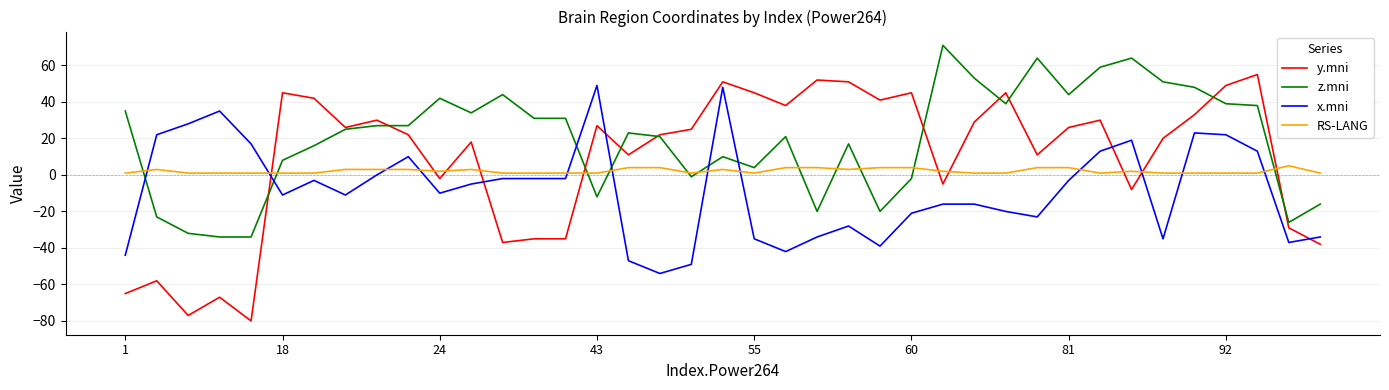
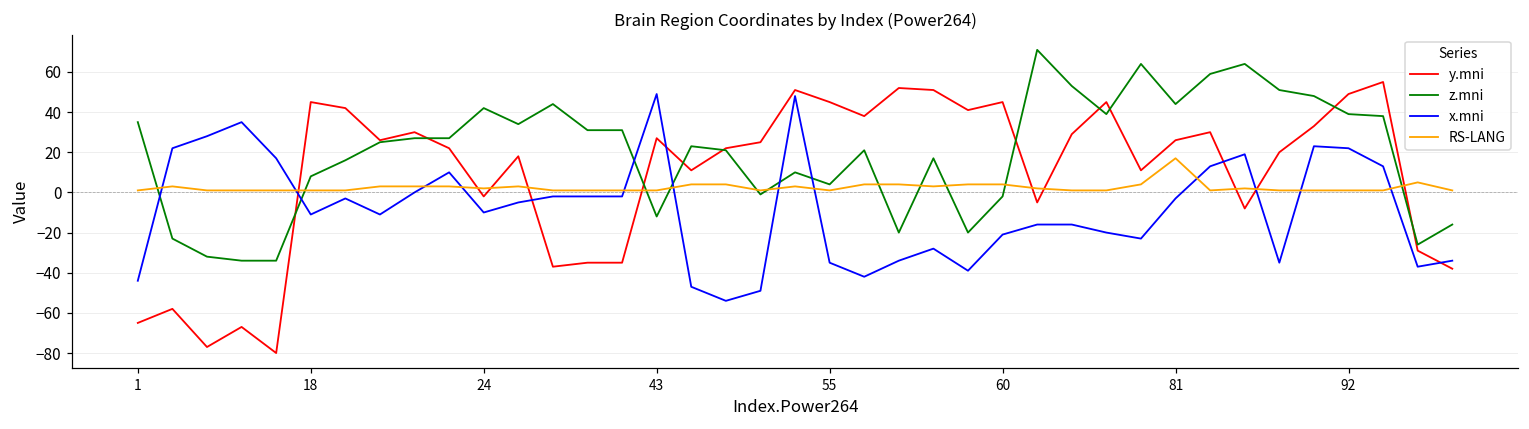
RS-LANG, 81: 4 -> 17
